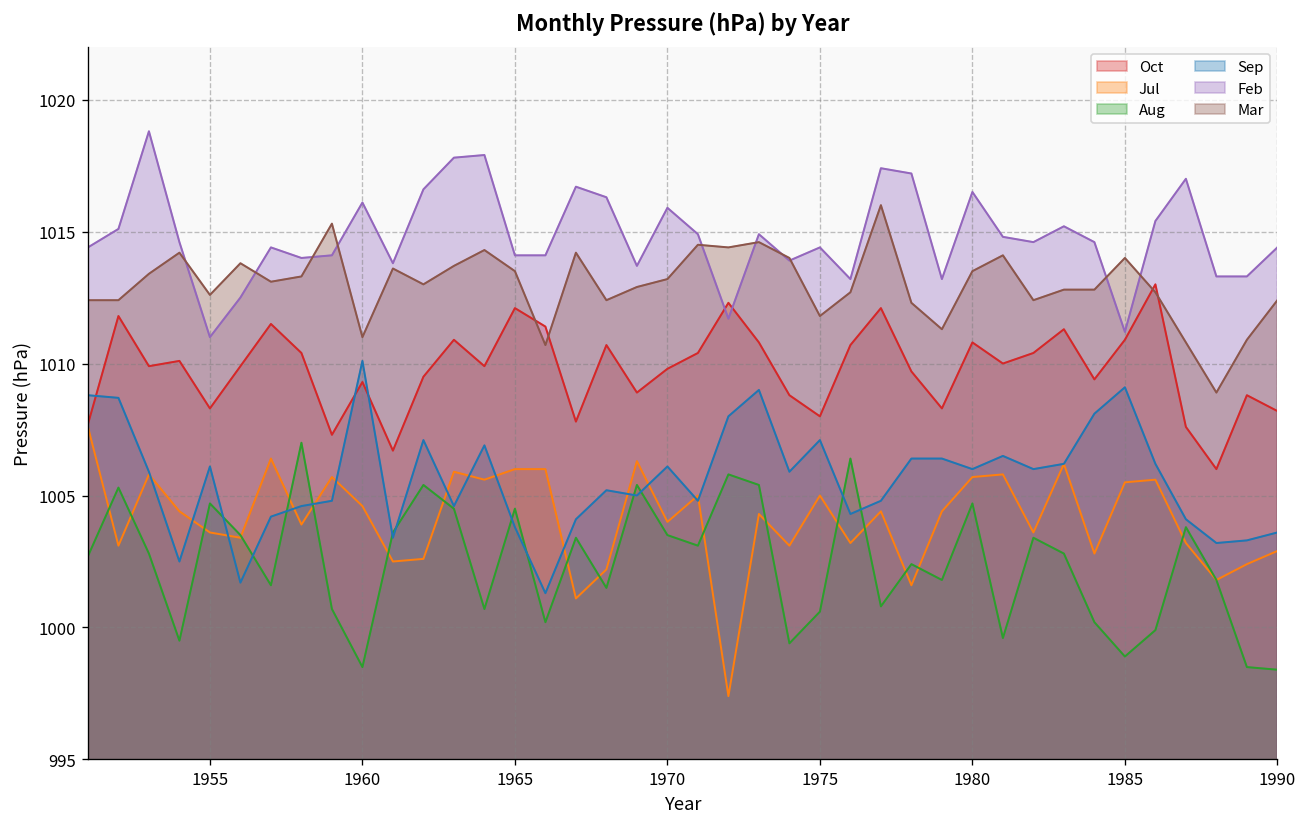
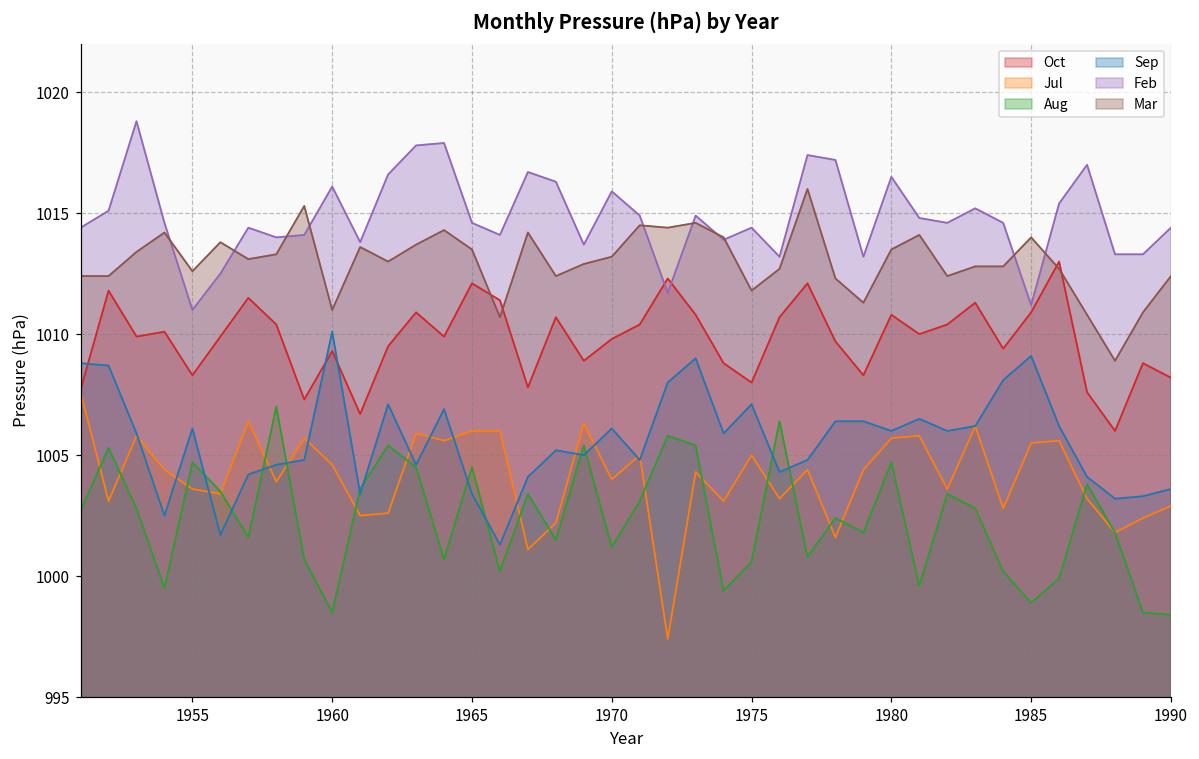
Sep, 1965: 1003.8 -> 1003.4
Feb, 1965: 1014.1 -> 1014.6
Aug, 1970: 1003.5 -> 1001.2
